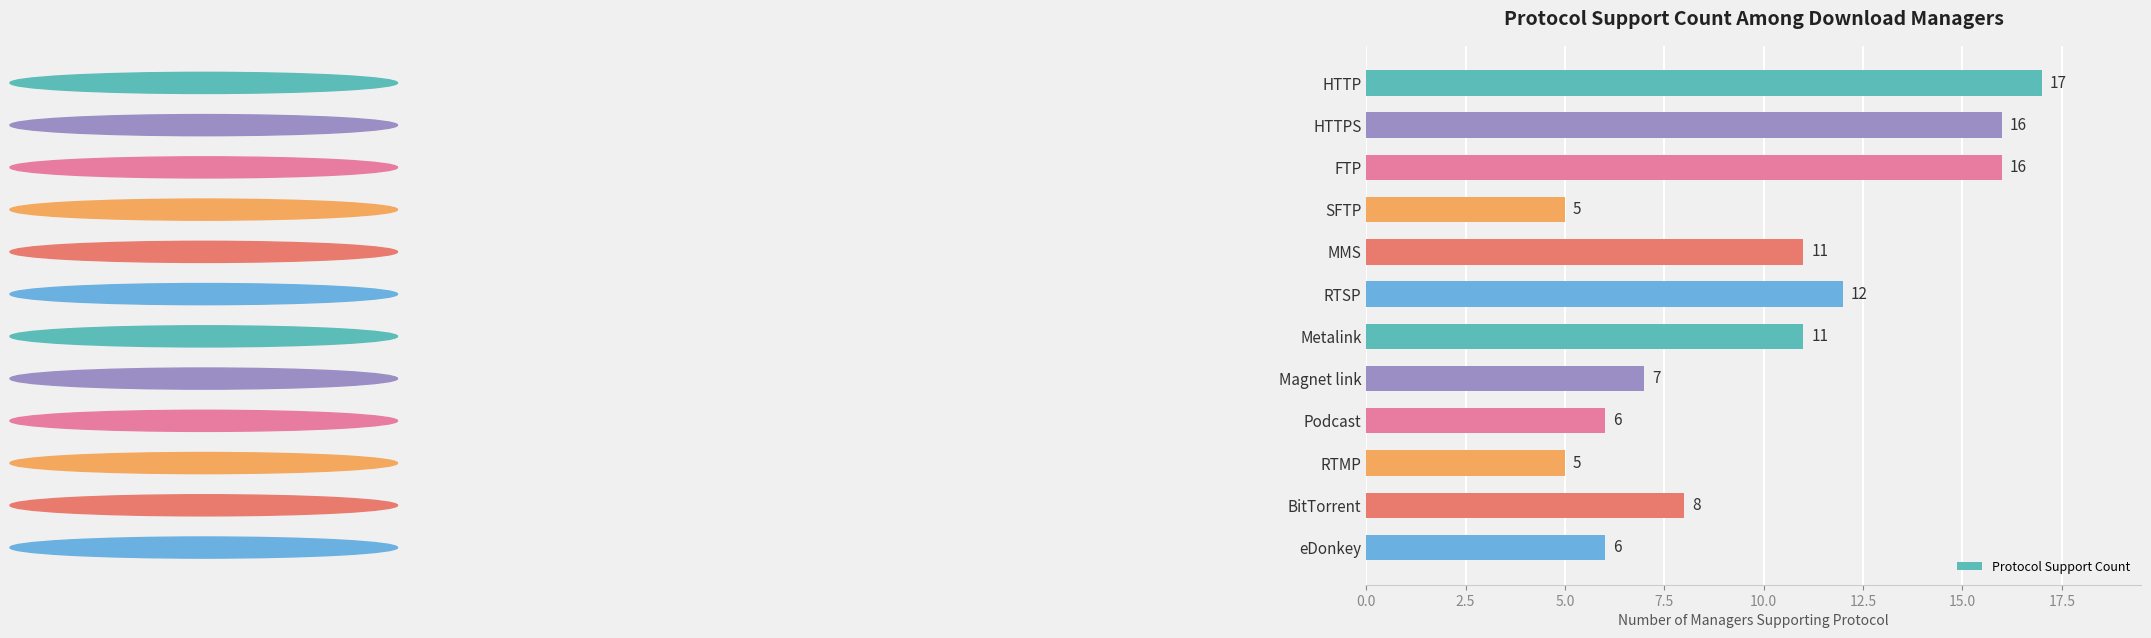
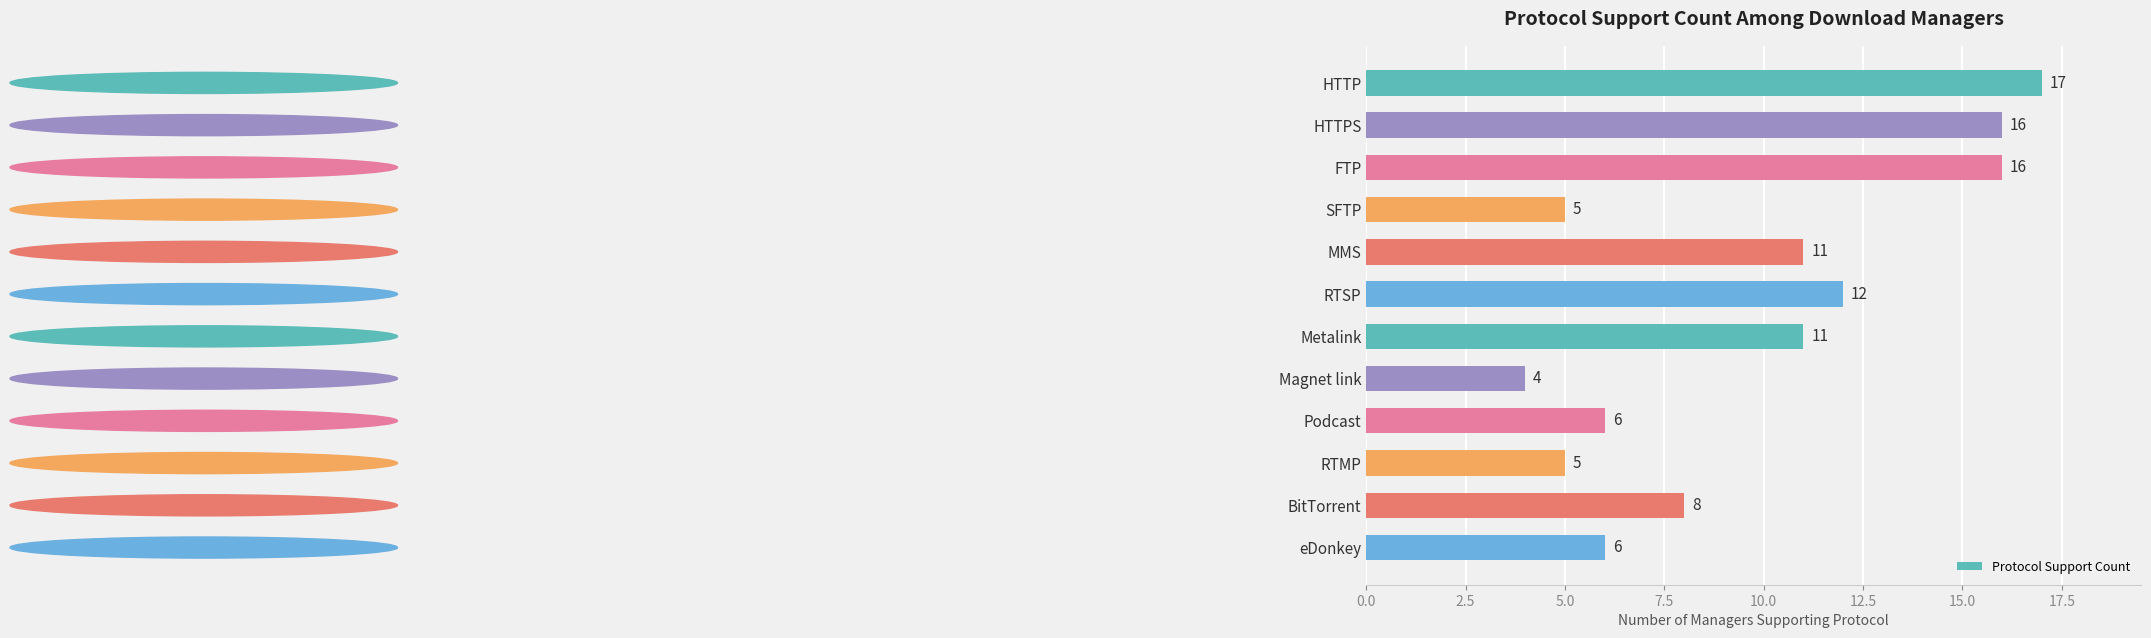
Magnet link: 7 -> 4
